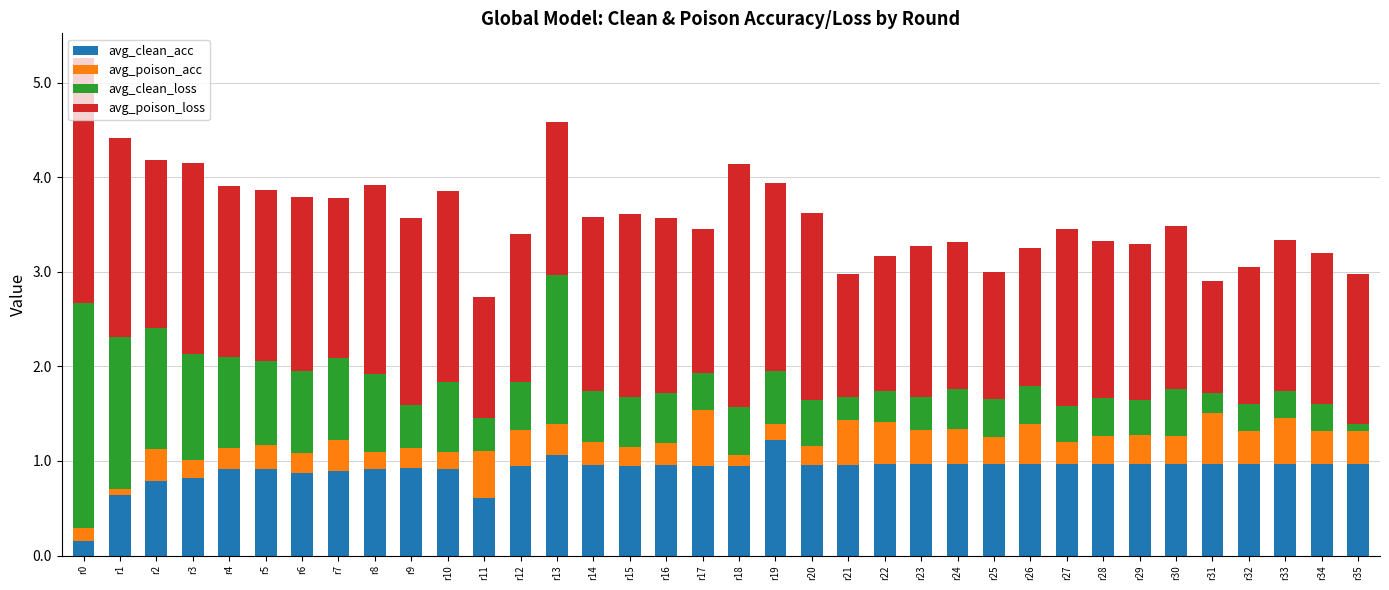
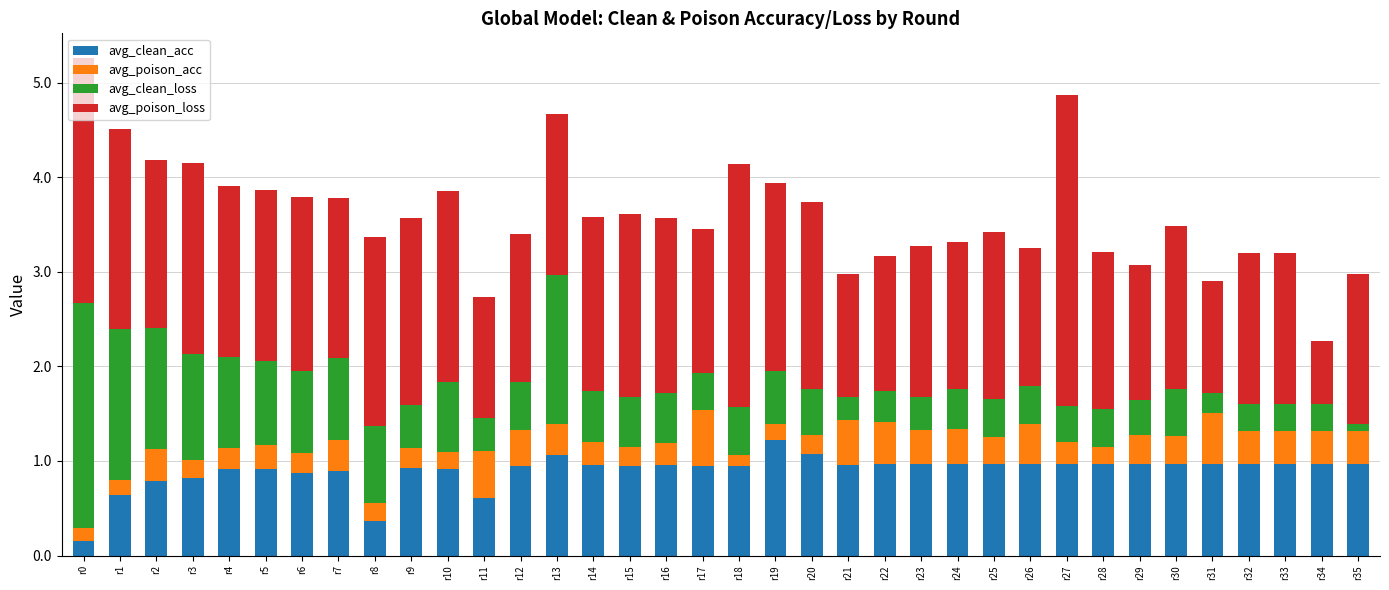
avg_poison_acc, r1: 0.1 -> 0.2
avg_clean_acc, r8: 0.9 -> 0.4
avg_poison_loss, r13: 1.6 -> 1.7
avg_clean_acc, r20: 1.0 -> 1.1
avg_poison_loss, r25: 1.4 -> 1.8
avg_poison_loss, r27: 1.9 -> 3.3
avg_poison_acc, r28: 0.3 -> 0.2
avg_poison_loss, r29: 1.7 -> 1.4
avg_poison_loss, r32: 1.4 -> 1.6
avg_poison_acc, r33: 0.5 -> 0.3
avg_poison_loss, r34: 1.6 -> 0.7
